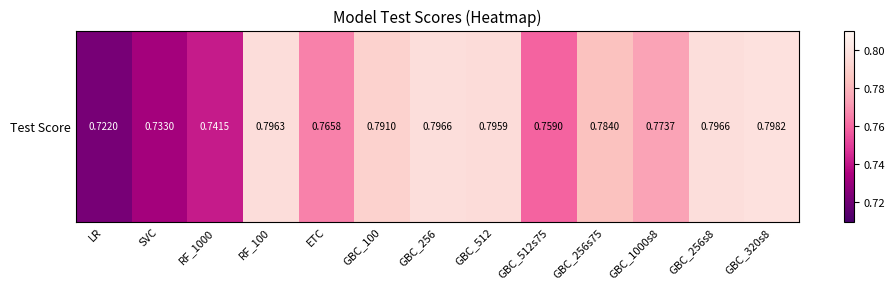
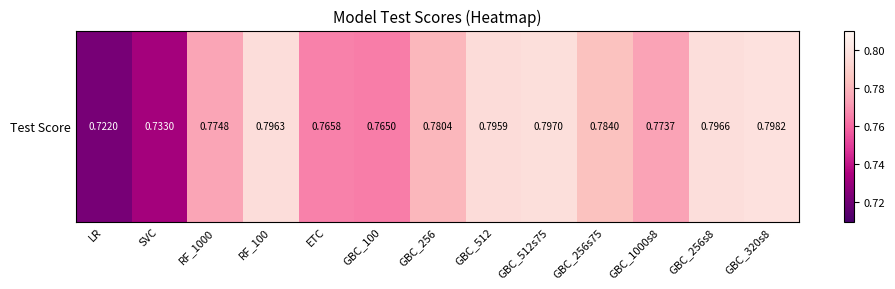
Test Score, RF_1000: 0.7415 -> 0.7748
Test Score, GBC_100: 0.7910 -> 0.7650
Test Score, GBC_256: 0.7966 -> 0.7804
Test Score, GBC_512s75: 0.7590 -> 0.7970
